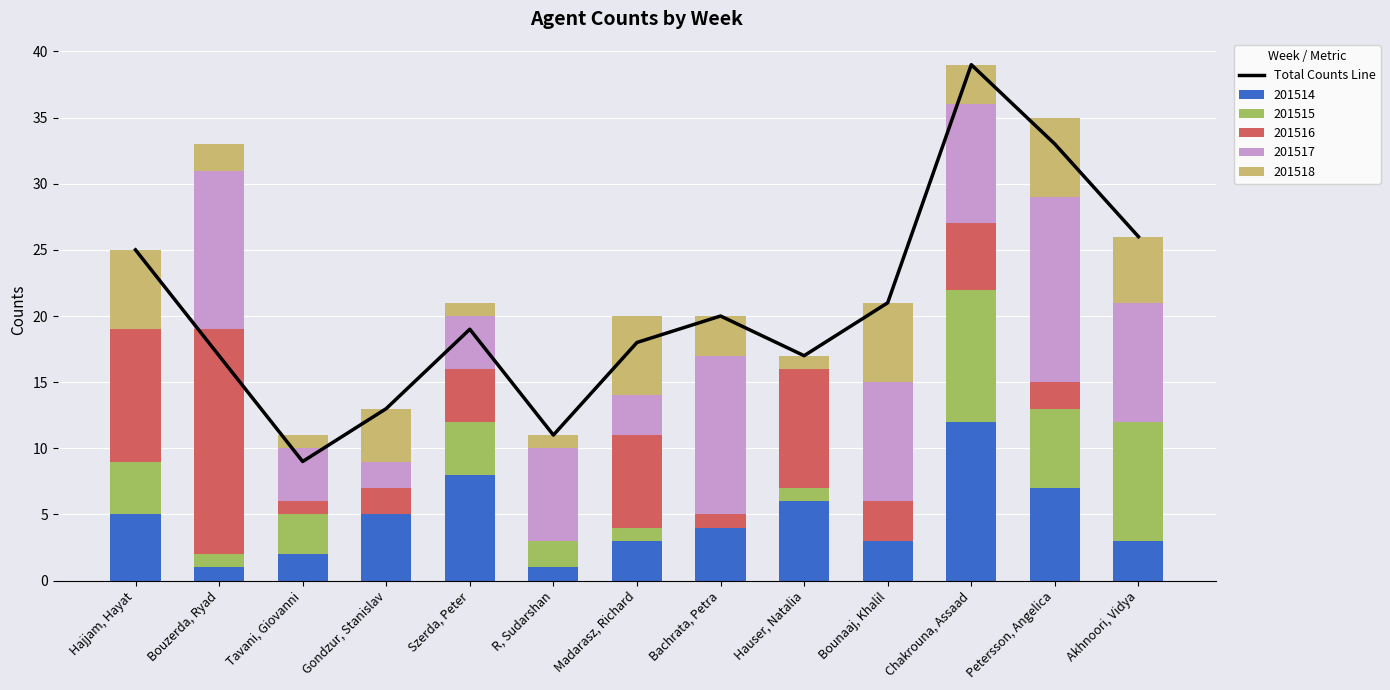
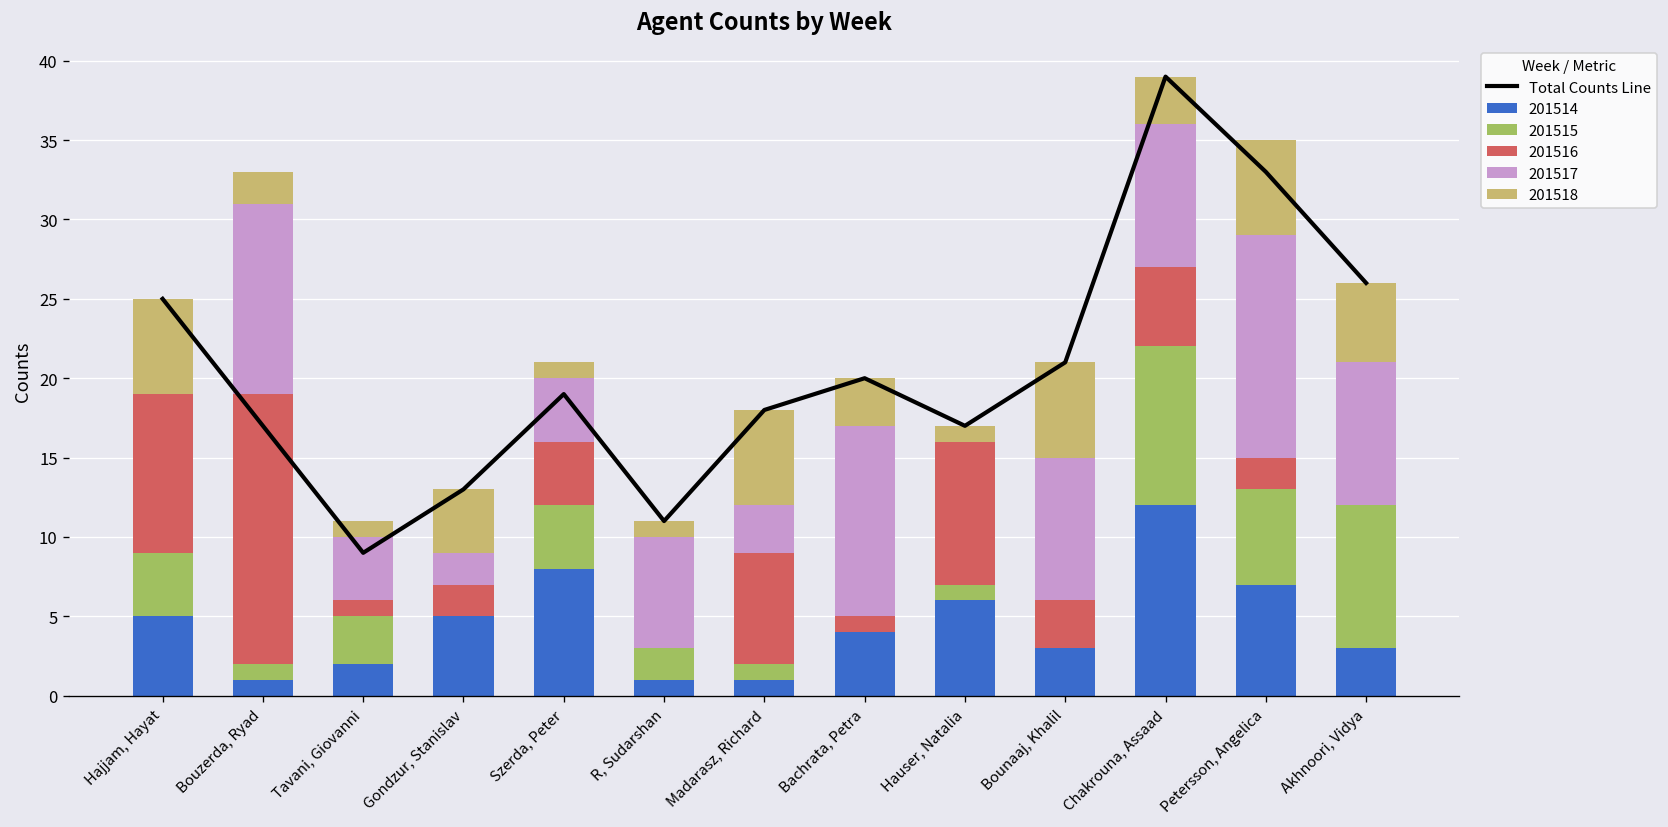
201514, Madarasz, Richard: 3 -> 1
